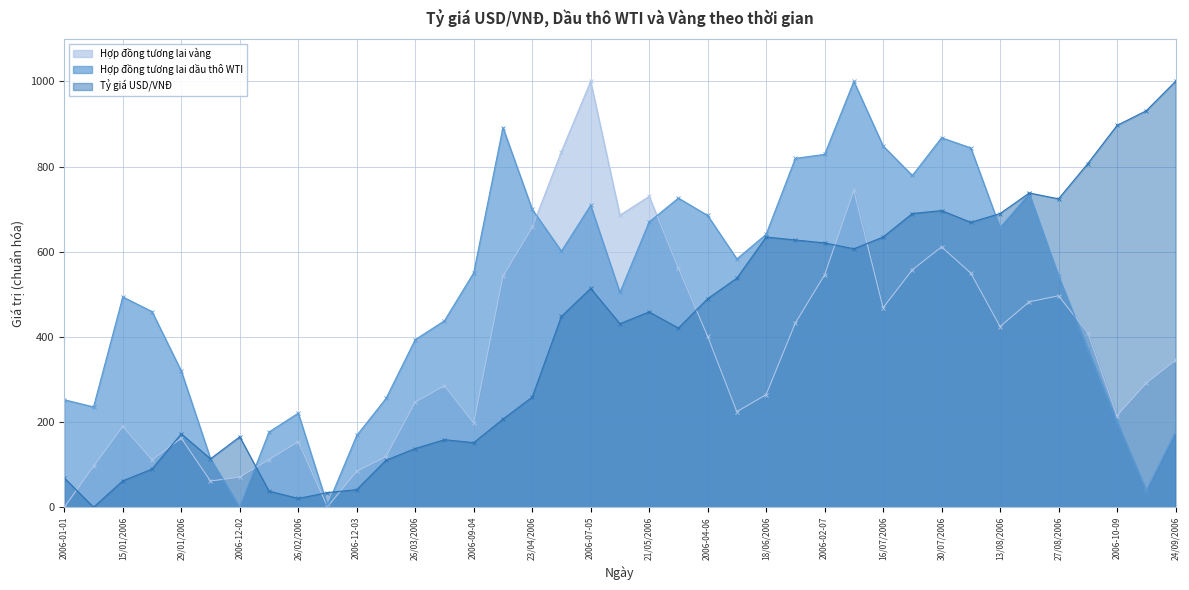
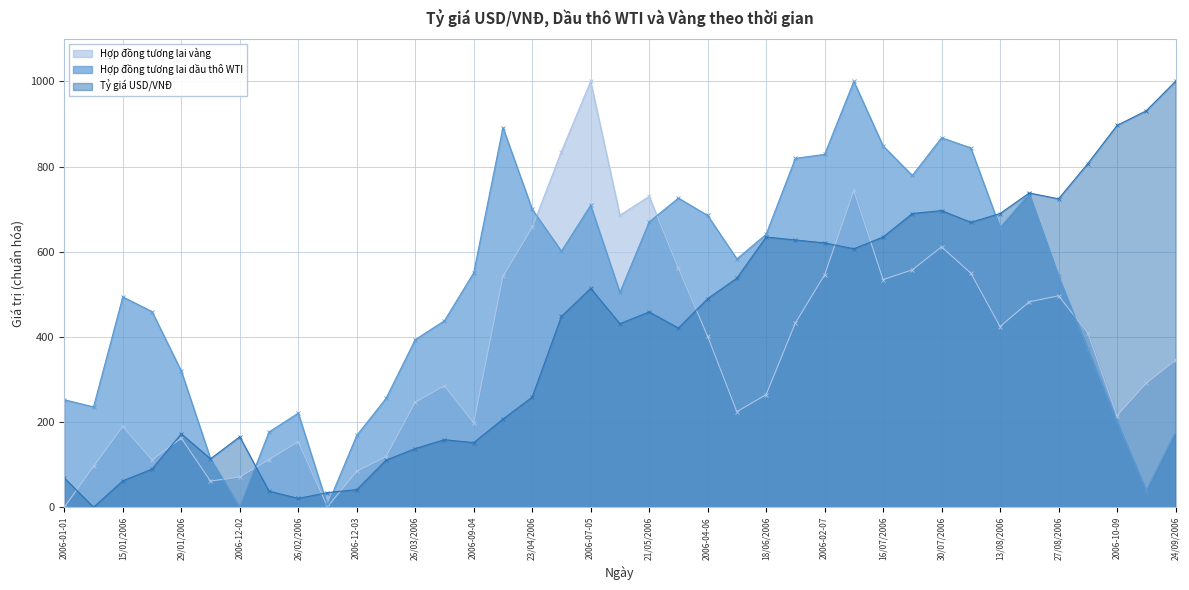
Hợp đồng tương lai vàng, 16/07/2006: 470 -> 530
